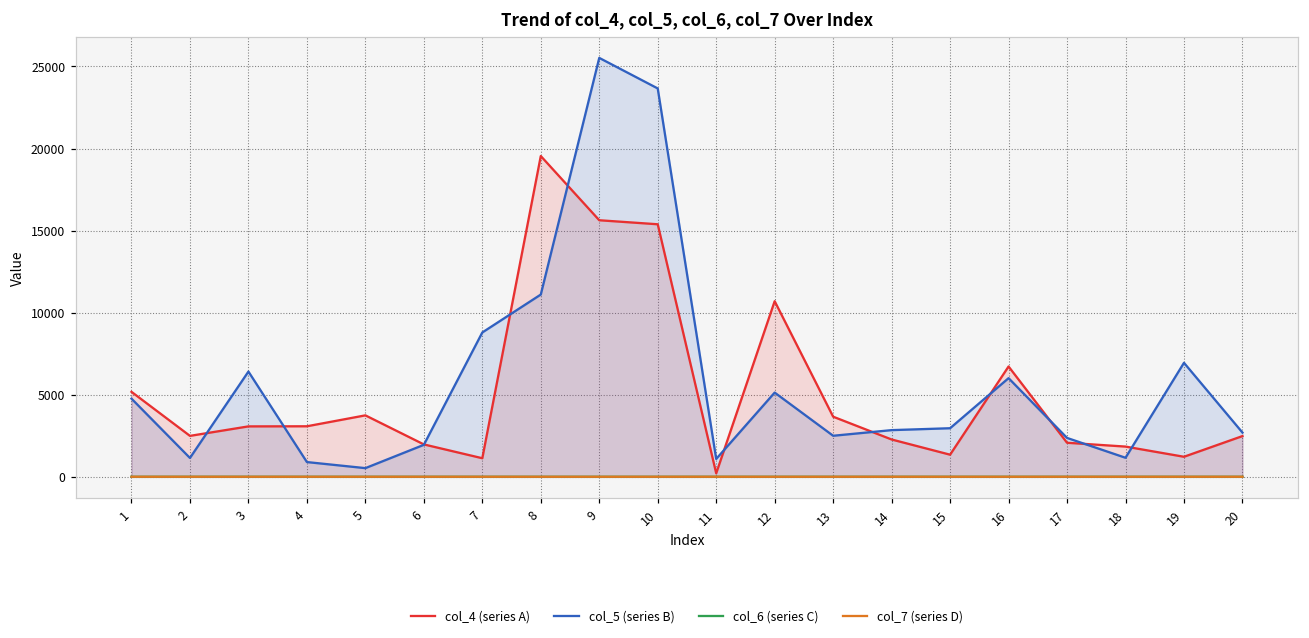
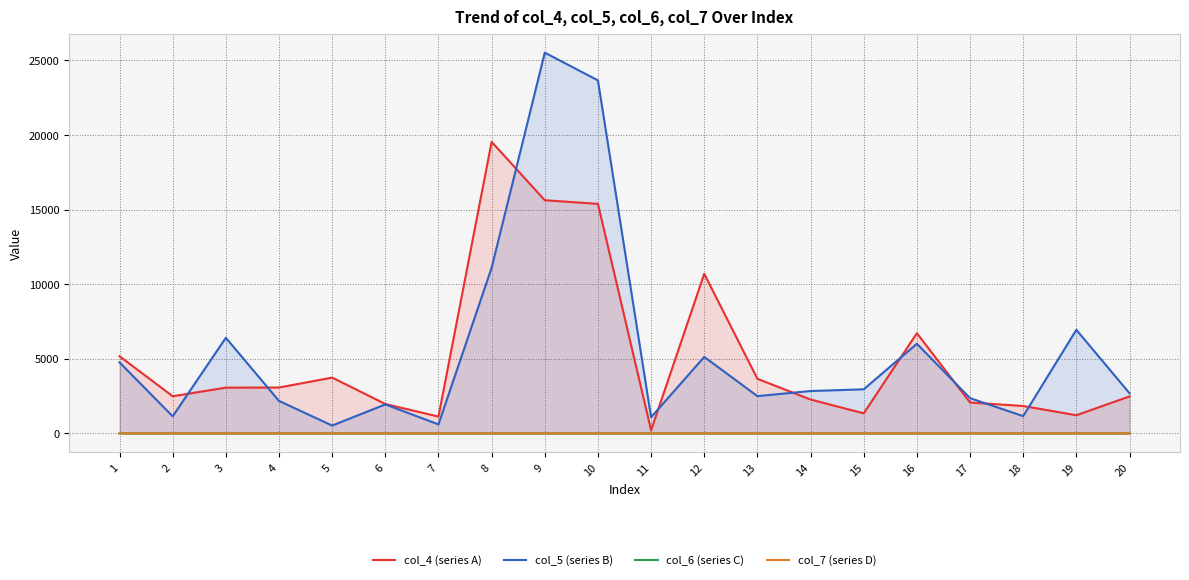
col_5 (series B), 4: 900 -> 2200
col_5 (series B), 7: 8800 -> 600
